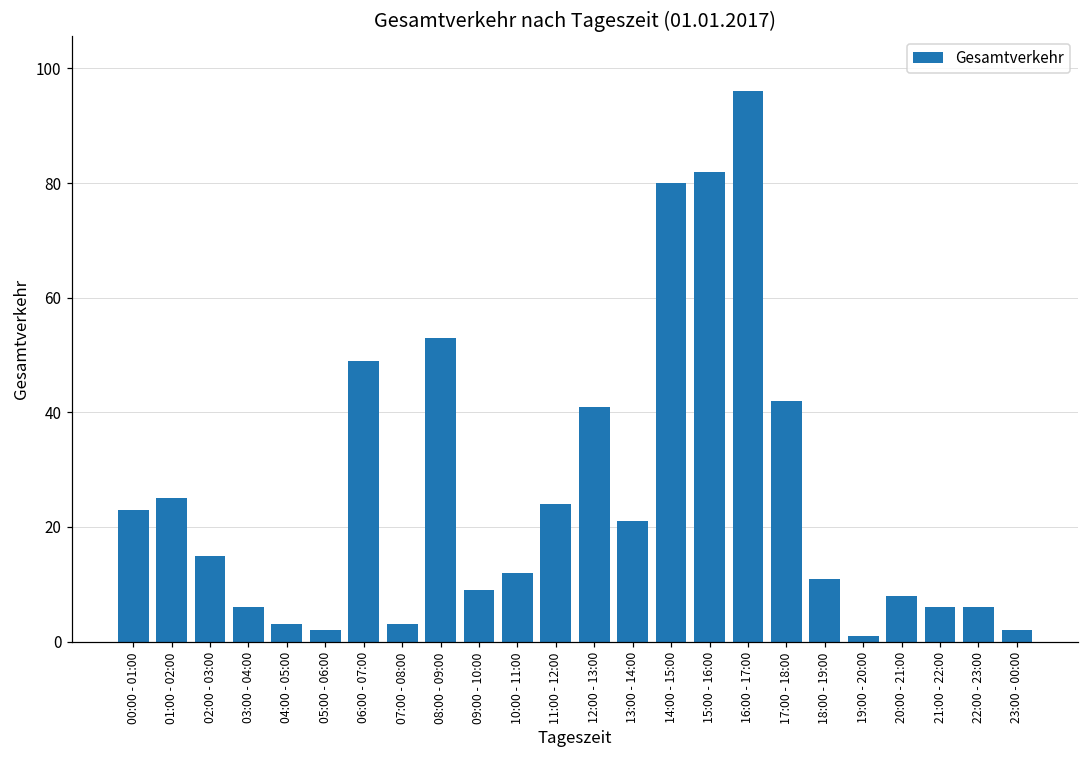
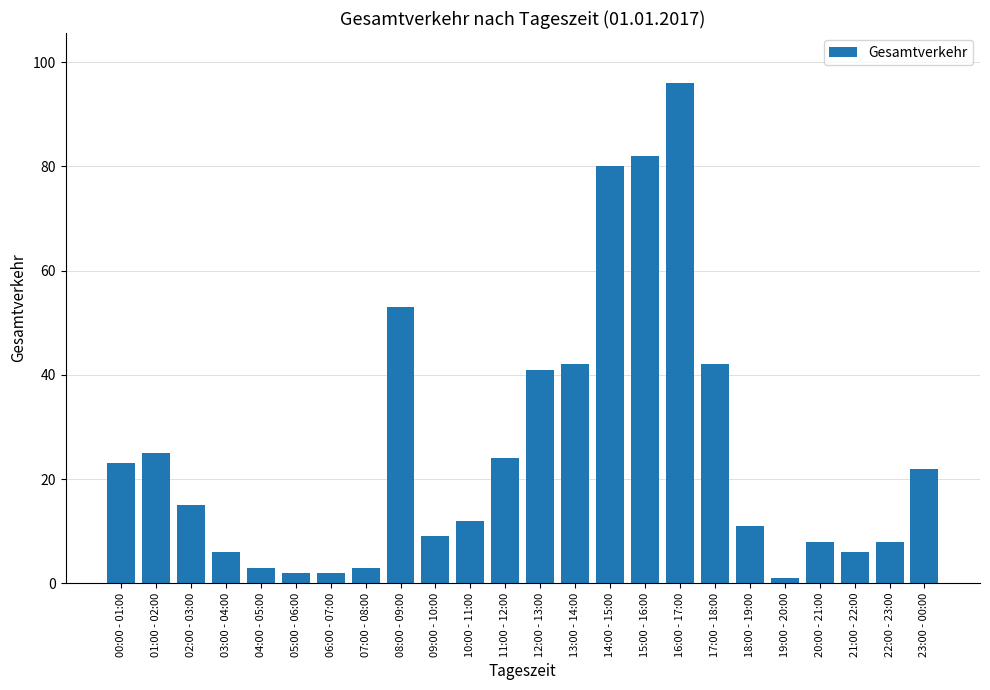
06:00 - 07:00: 49 -> 2
13:00 - 14:00: 21 -> 42
22:00 - 23:00: 6 -> 8
23:00 - 00:00: 2 -> 22
